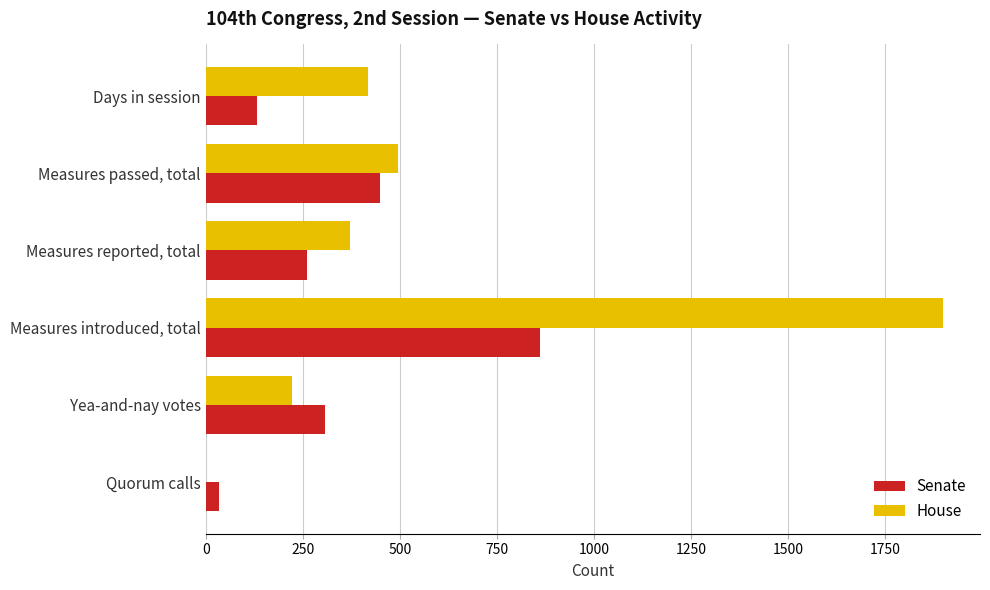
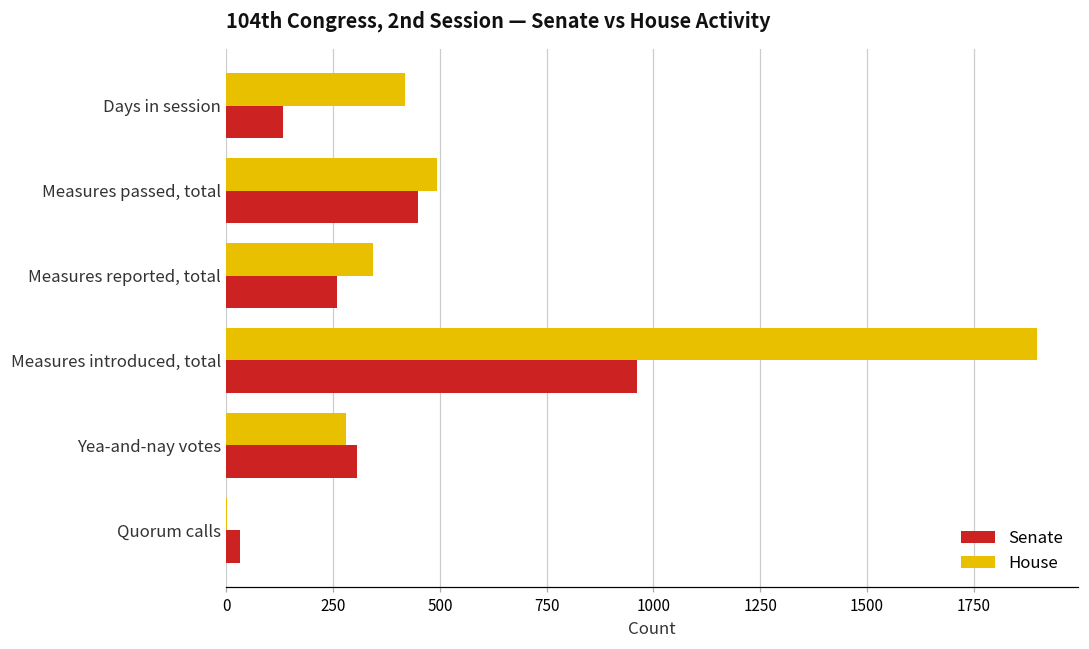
House, Measures reported, total: 370 -> 340
Senate, Measures introduced, total: 860 -> 960
House, Yea-and-nay votes: 220 -> 280
